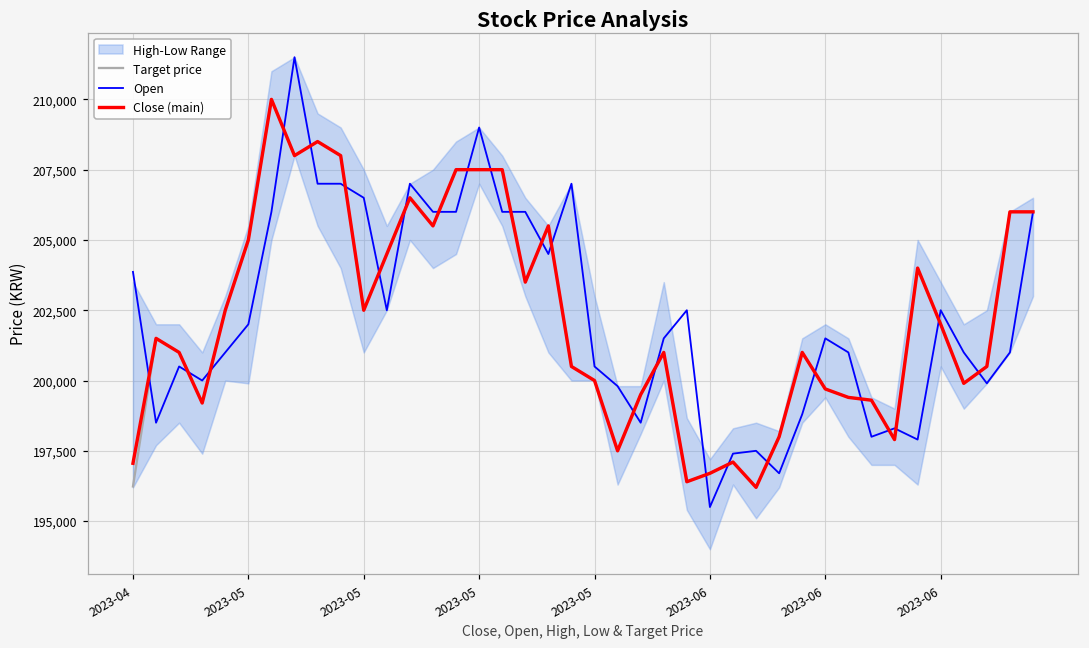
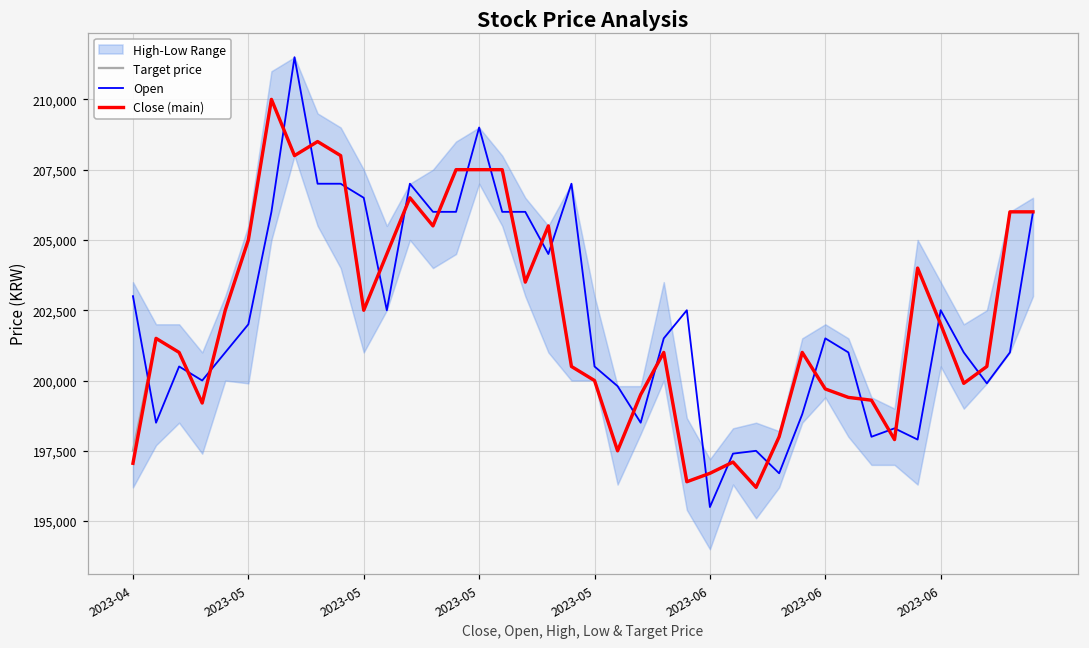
Target price, 2023-04: 196,200 -> 197,500
Open, 2023-04: 203,900 -> 203,000
